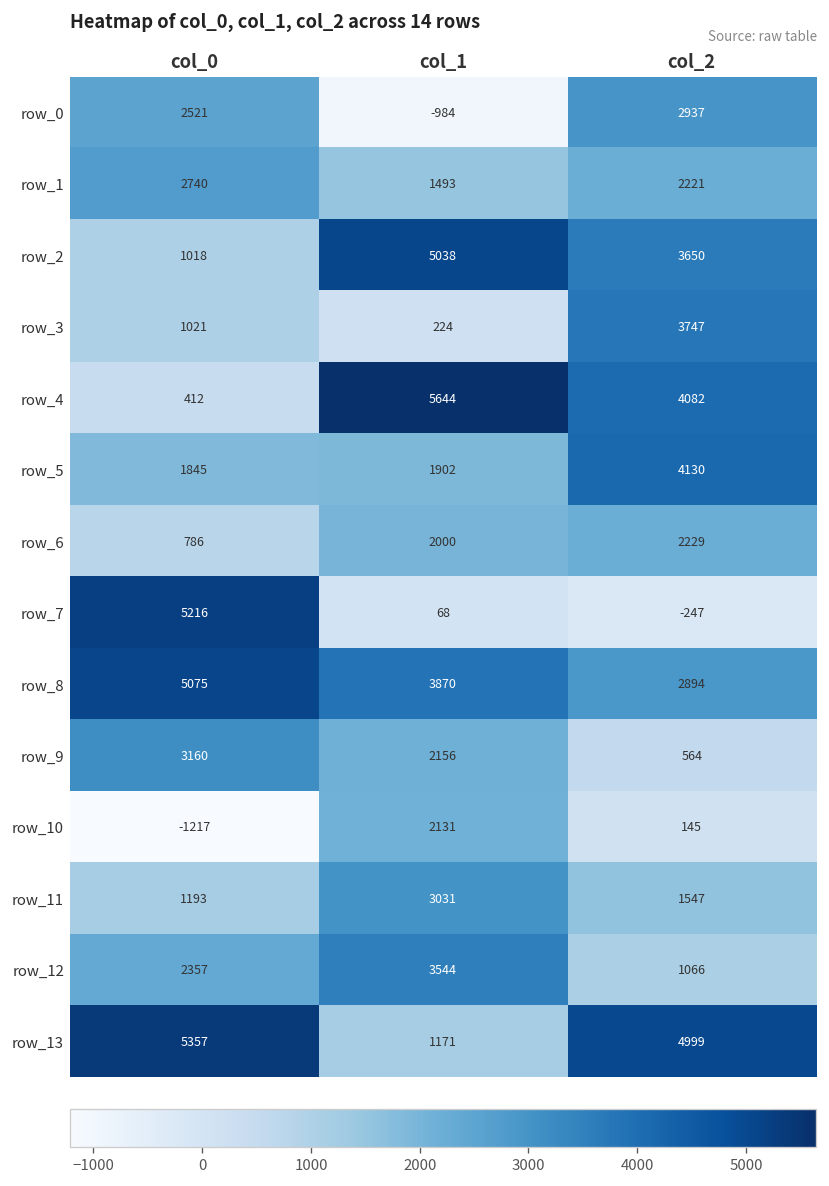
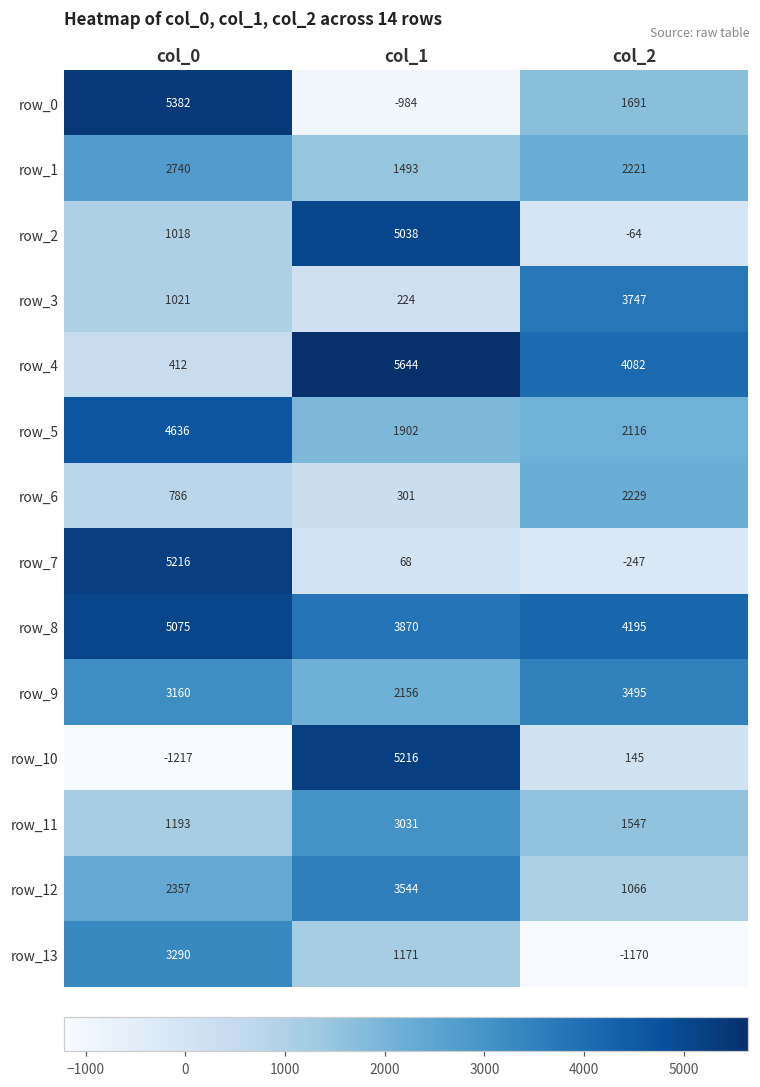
row_0, col_0: 2521 -> 5382
row_0, col_2: 2937 -> 1691
row_2, col_2: 3650 -> -64
row_5, col_0: 1845 -> 4636
row_5, col_2: 4130 -> 2116
row_6, col_1: 2000 -> 301
row_8, col_2: 2894 -> 4195
row_9, col_2: 564 -> 3495
row_10, col_1: 2131 -> 5216
row_13, col_0: 5357 -> 3290
row_13, col_2: 4999 -> -1170
